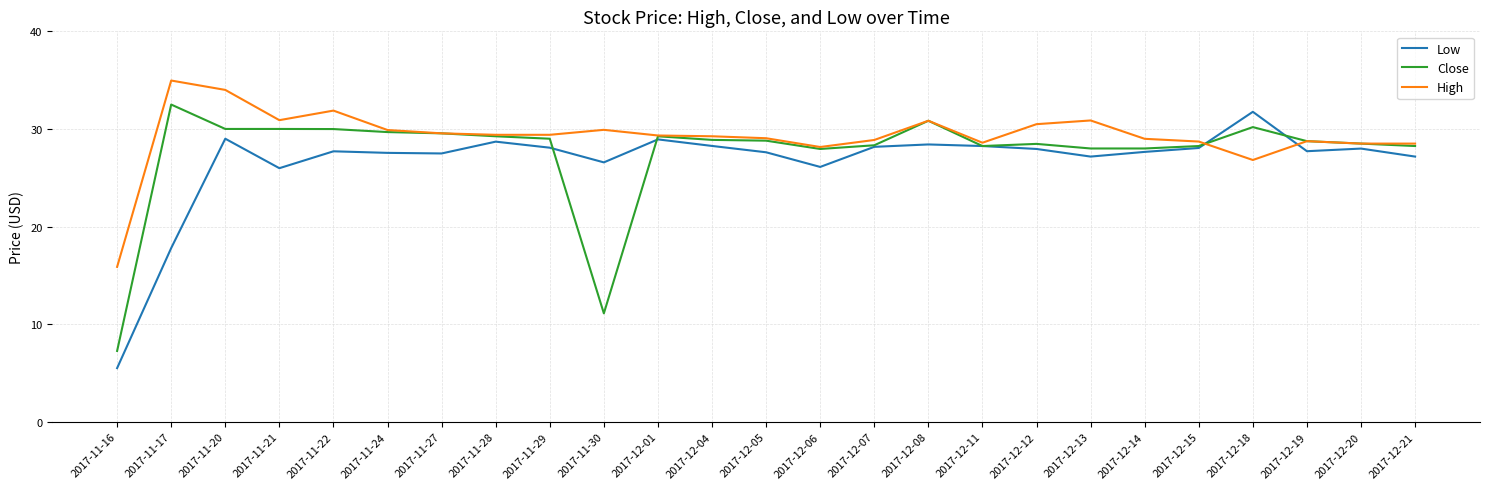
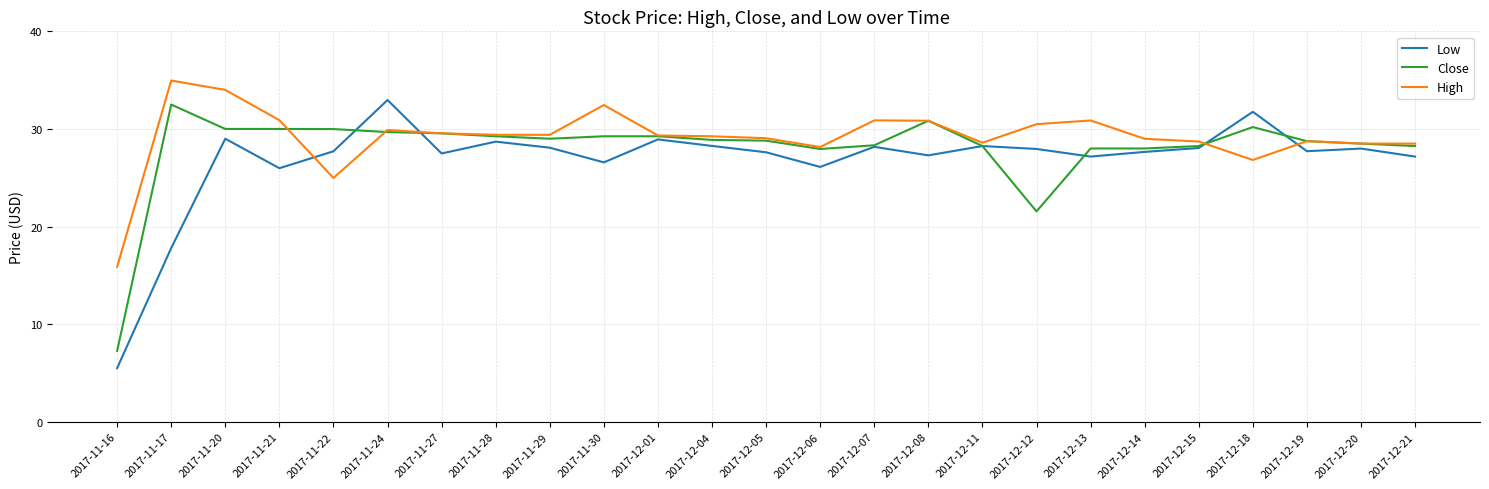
High, 2017-11-22: 32 -> 25
Low, 2017-11-24: 28 -> 33
Close, 2017-11-30: 11 -> 29
High, 2017-11-30: 30 -> 32
High, 2017-12-07: 29 -> 31
Low, 2017-12-08: 28 -> 27
Close, 2017-12-12: 28 -> 22
